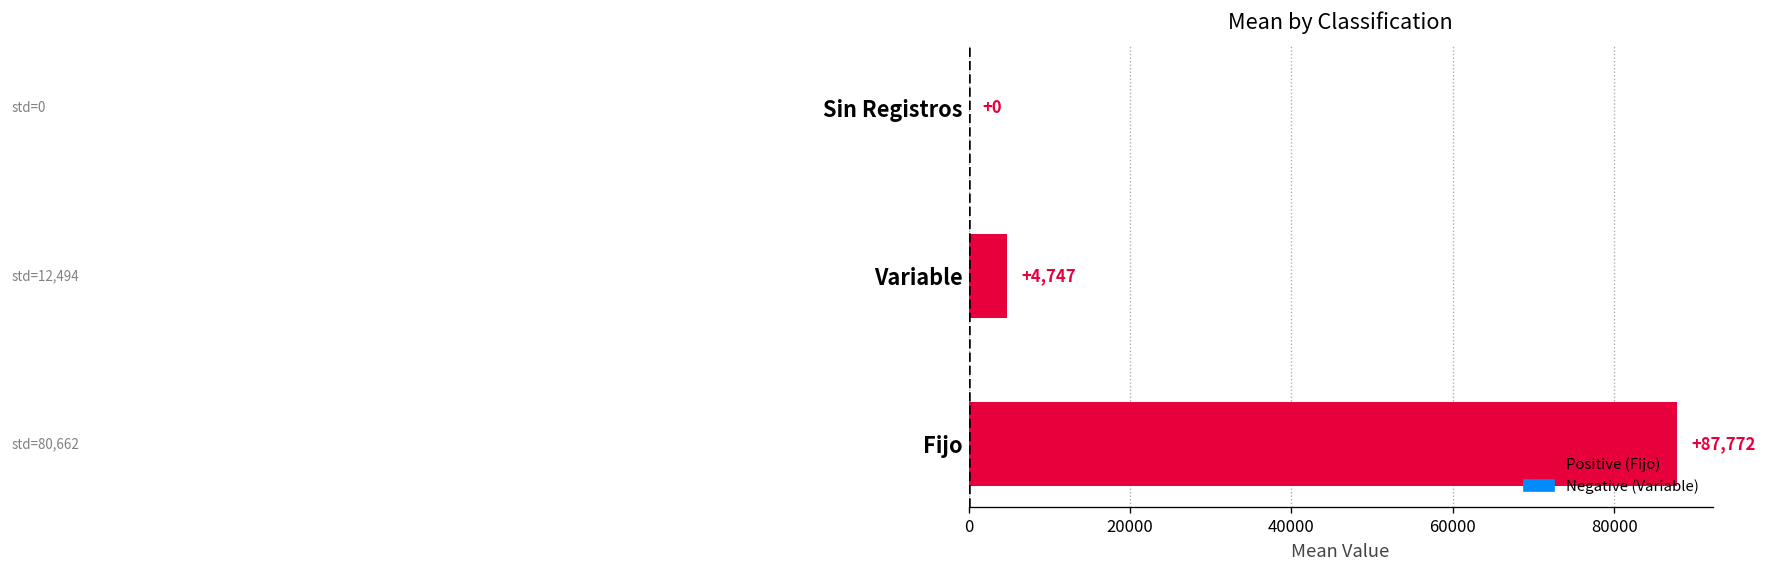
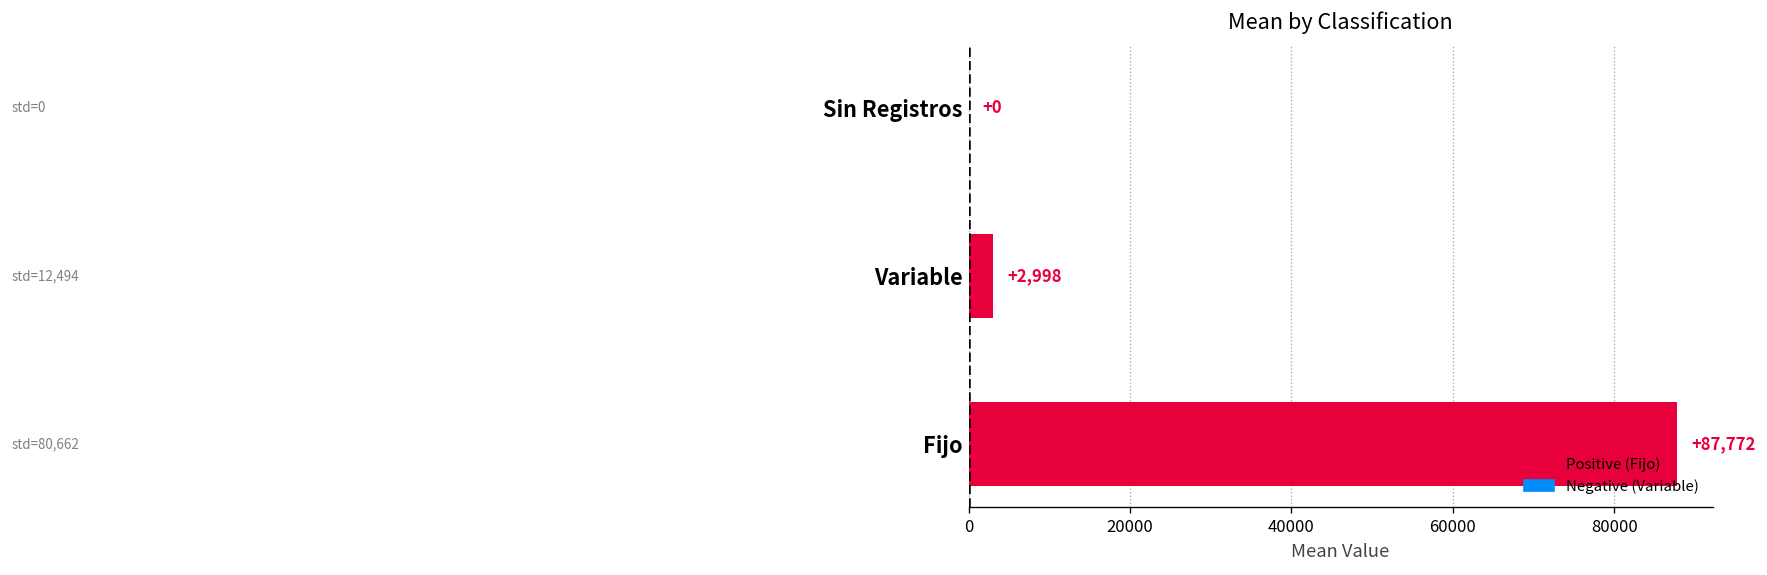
Variable: +4,747 -> +2,998
